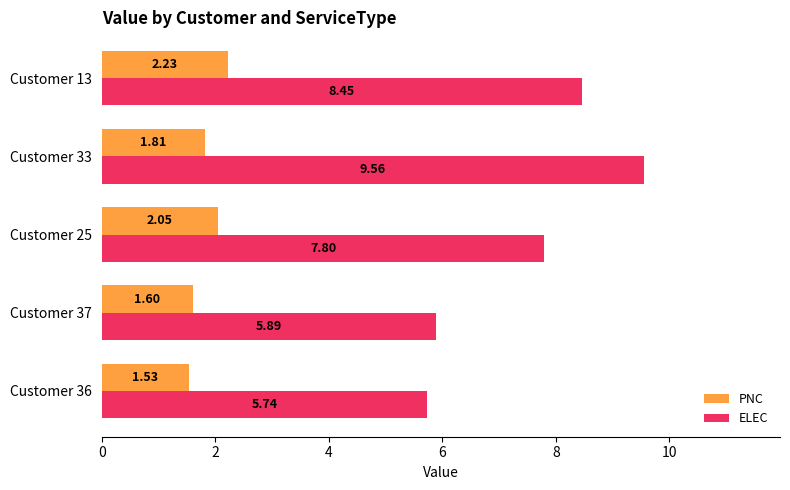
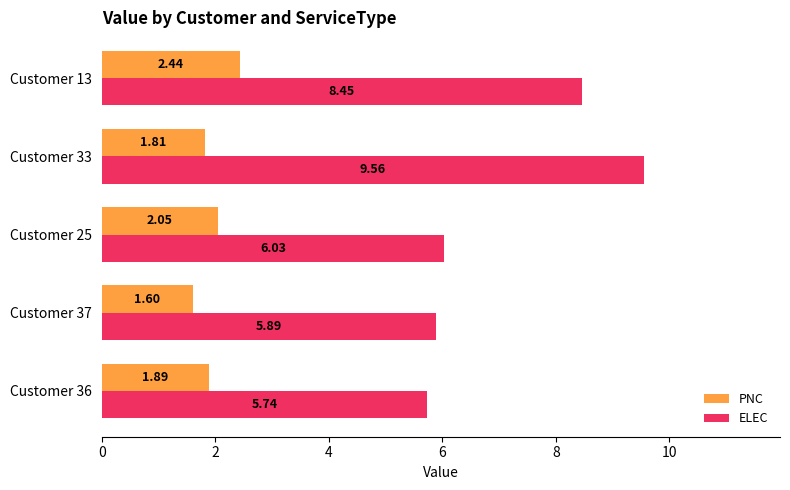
PNC, Customer 13: 2.23 -> 2.44
ELEC, Customer 25: 7.80 -> 6.03
PNC, Customer 36: 1.53 -> 1.89
